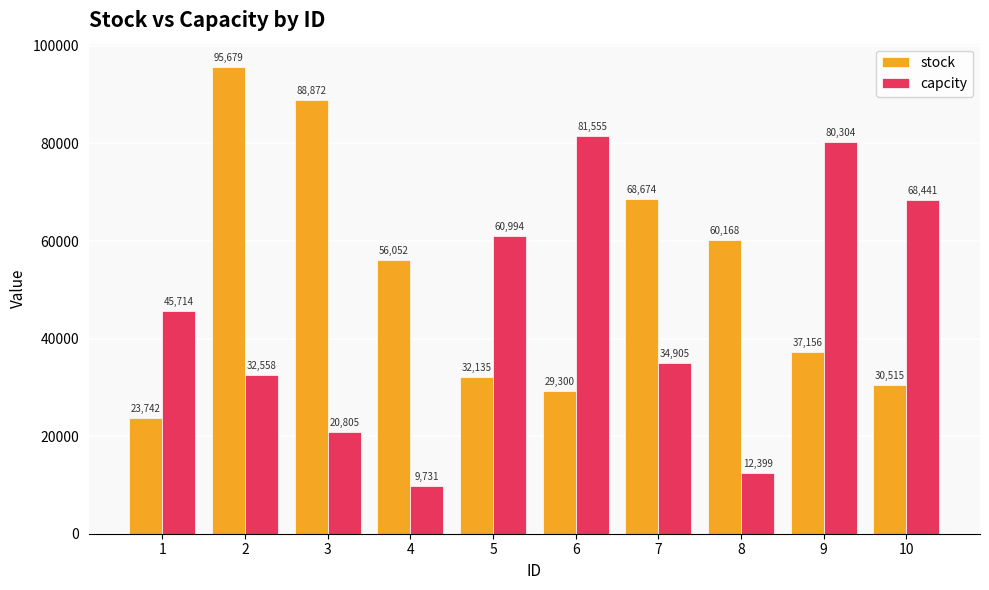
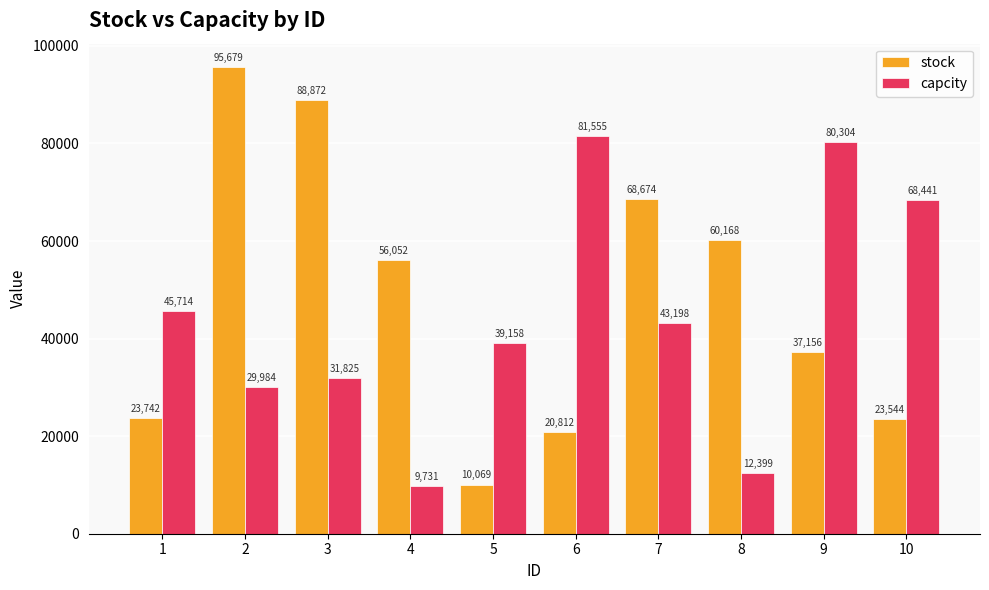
capcity, 2: 32,558 -> 29,984
capcity, 3: 20,805 -> 31,825
stock, 5: 32,135 -> 10,069
capcity, 5: 60,994 -> 39,158
stock, 6: 29,300 -> 20,812
capcity, 7: 34,905 -> 43,198
stock, 10: 30,515 -> 23,544
